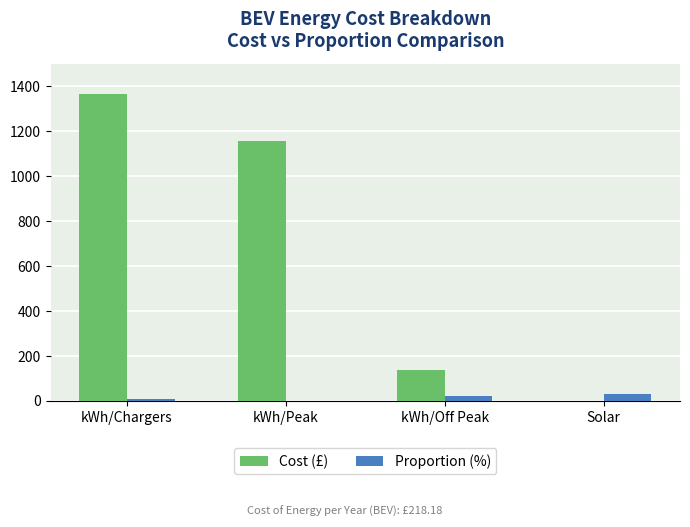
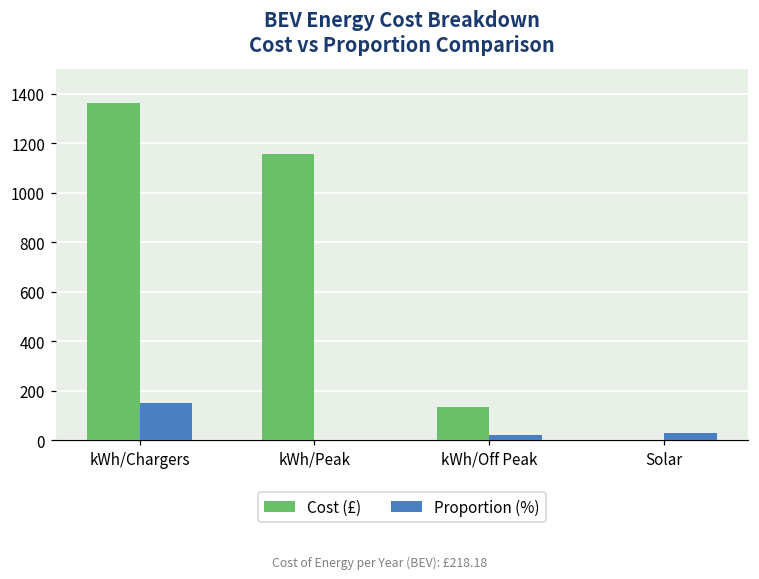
Proportion (%), kWh/Chargers: 10 -> 150
